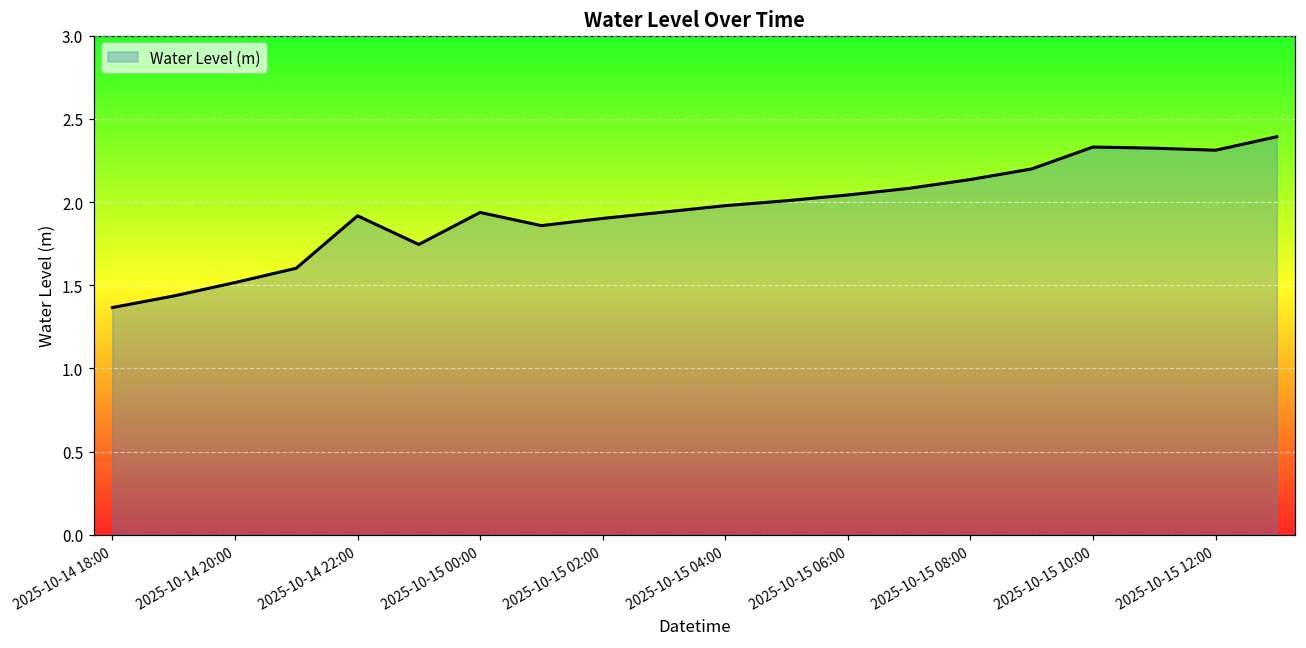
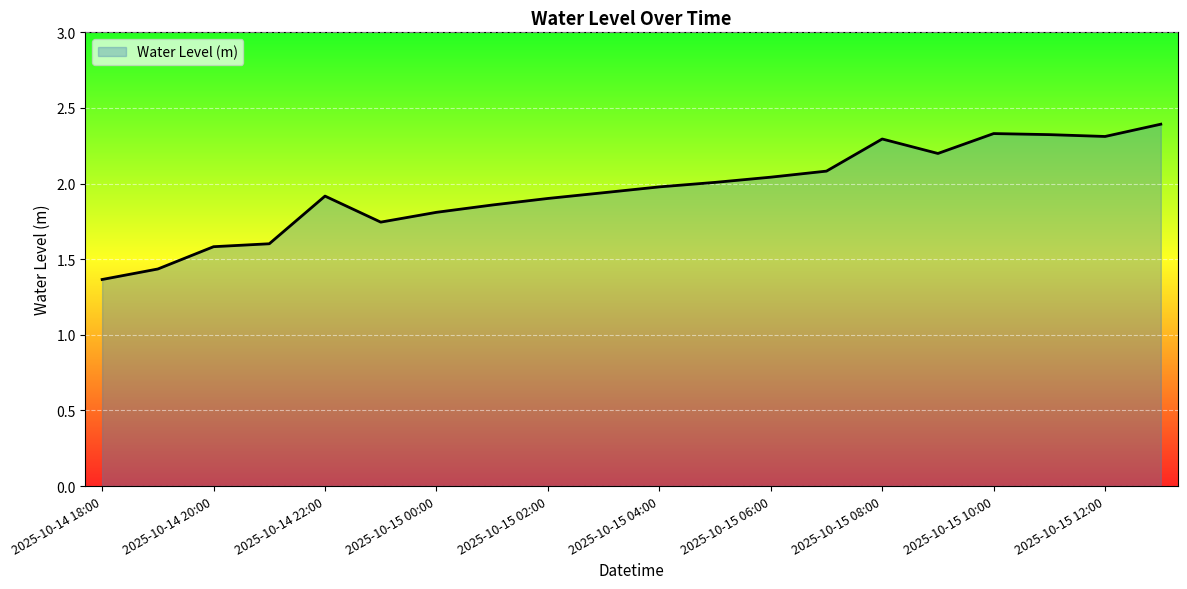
2025-10-14 20:00: 1.52 -> 1.58
2025-10-15 00:00: 1.94 -> 1.81
2025-10-15 08:00: 2.14 -> 2.29
